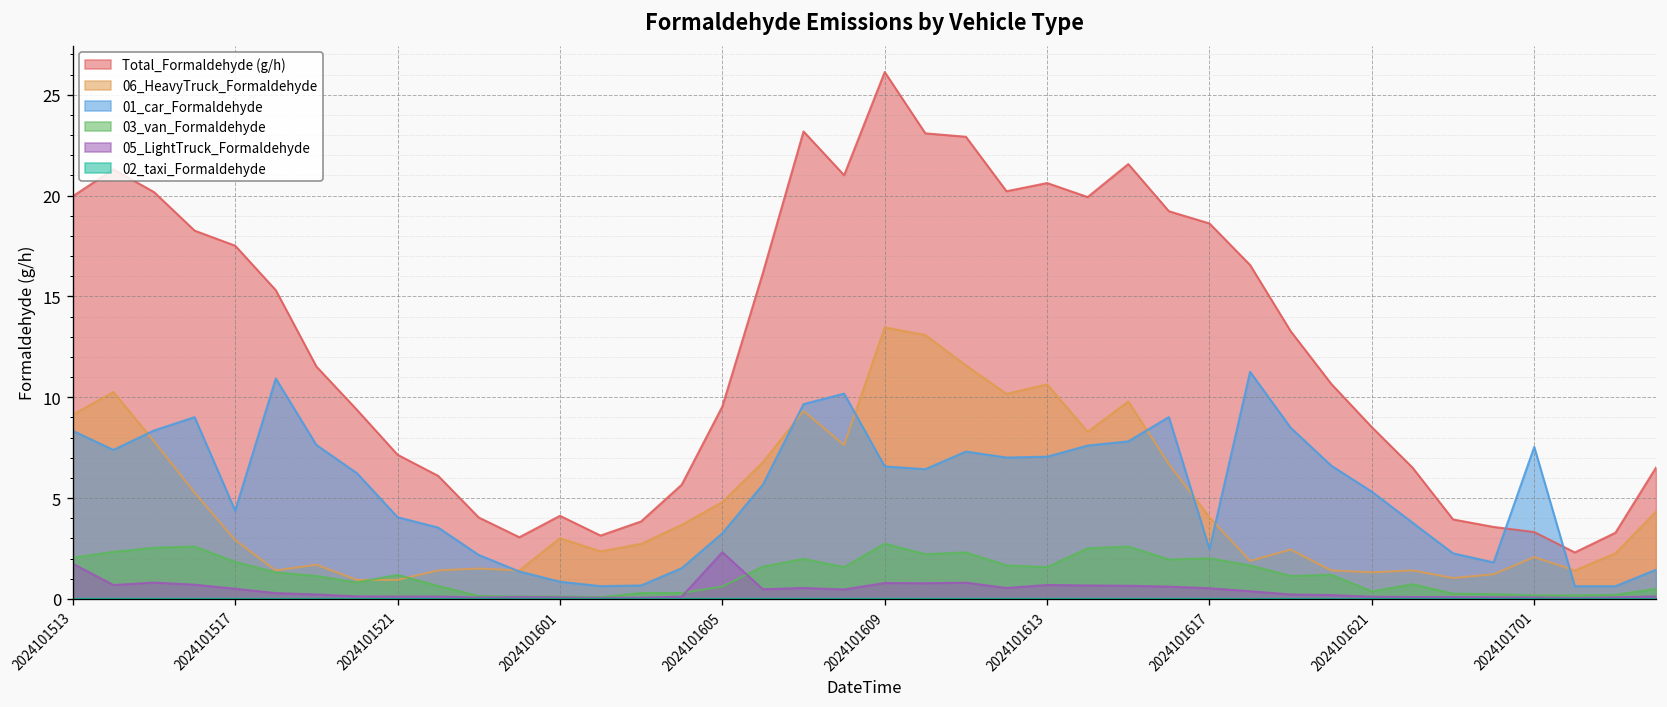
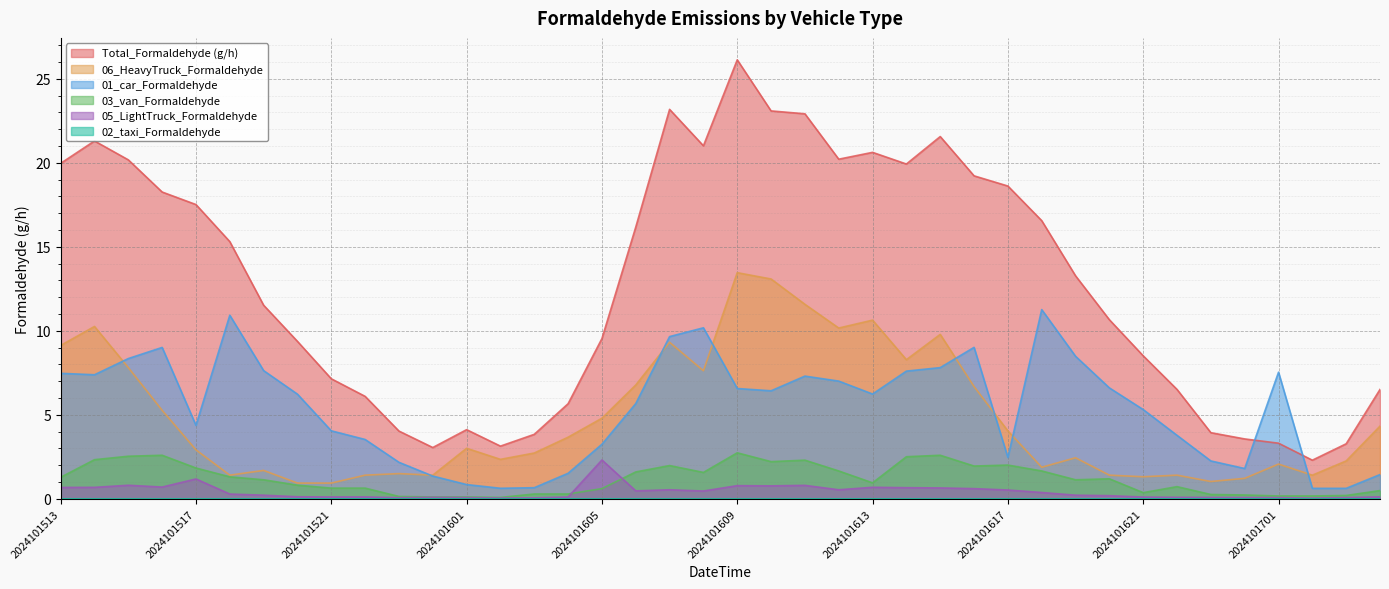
01_car_Formaldehyde, 2024101513: 8.3 -> 7.5
03_van_Formaldehyde, 2024101513: 2.0 -> 1.3
05_LightTruck_Formaldehyde, 2024101513: 1.7 -> 0.7
05_LightTruck_Formaldehyde, 2024101517: 0.5 -> 1.2
03_van_Formaldehyde, 2024101521: 1.2 -> 0.6
01_car_Formaldehyde, 2024101613: 7.1 -> 6.2
03_van_Formaldehyde, 2024101613: 1.6 -> 1.0
